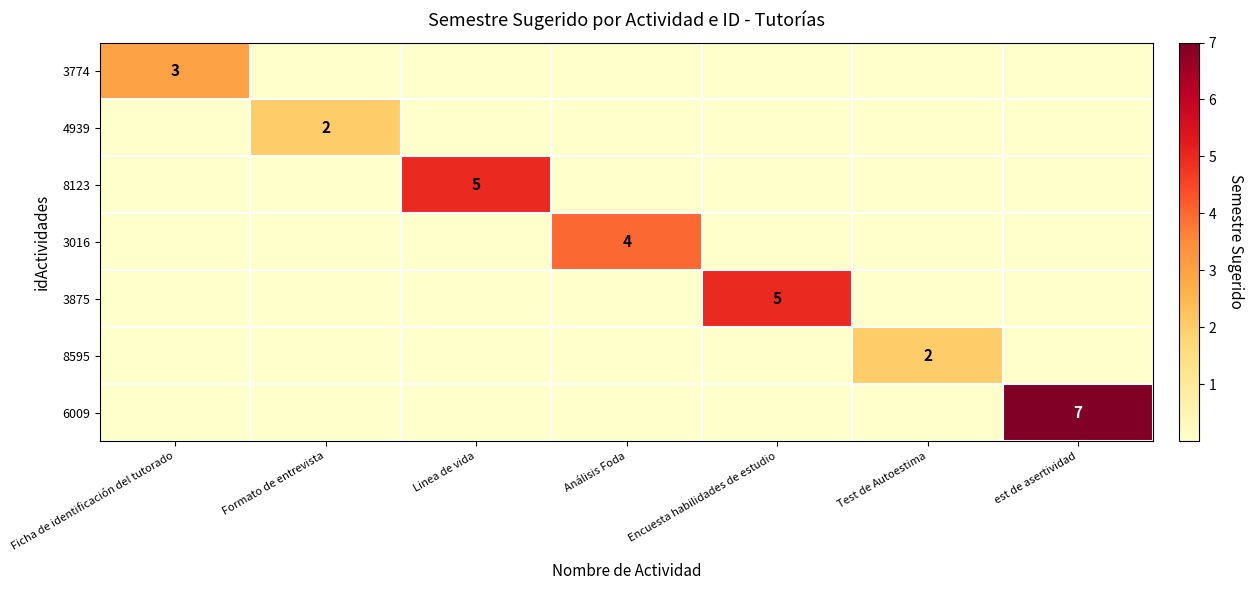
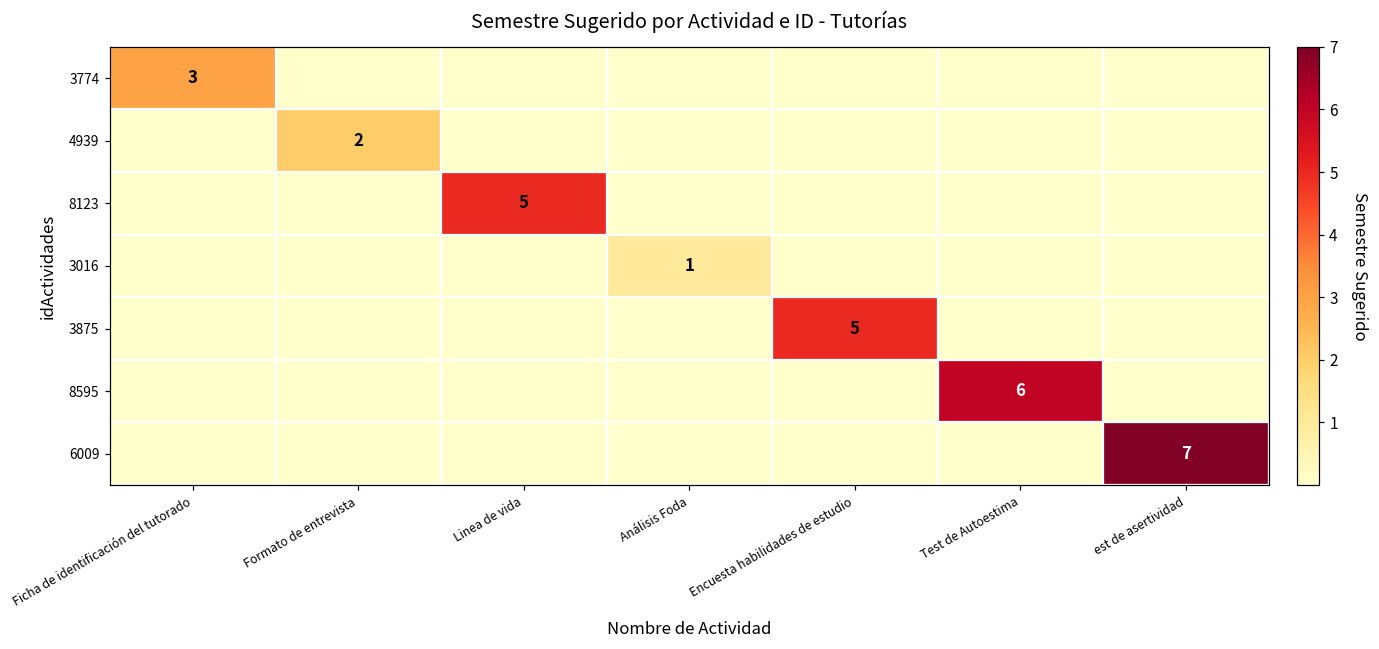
3016, Análisis Foda: 4 -> 1
8595, Test de Autoestima: 2 -> 6
